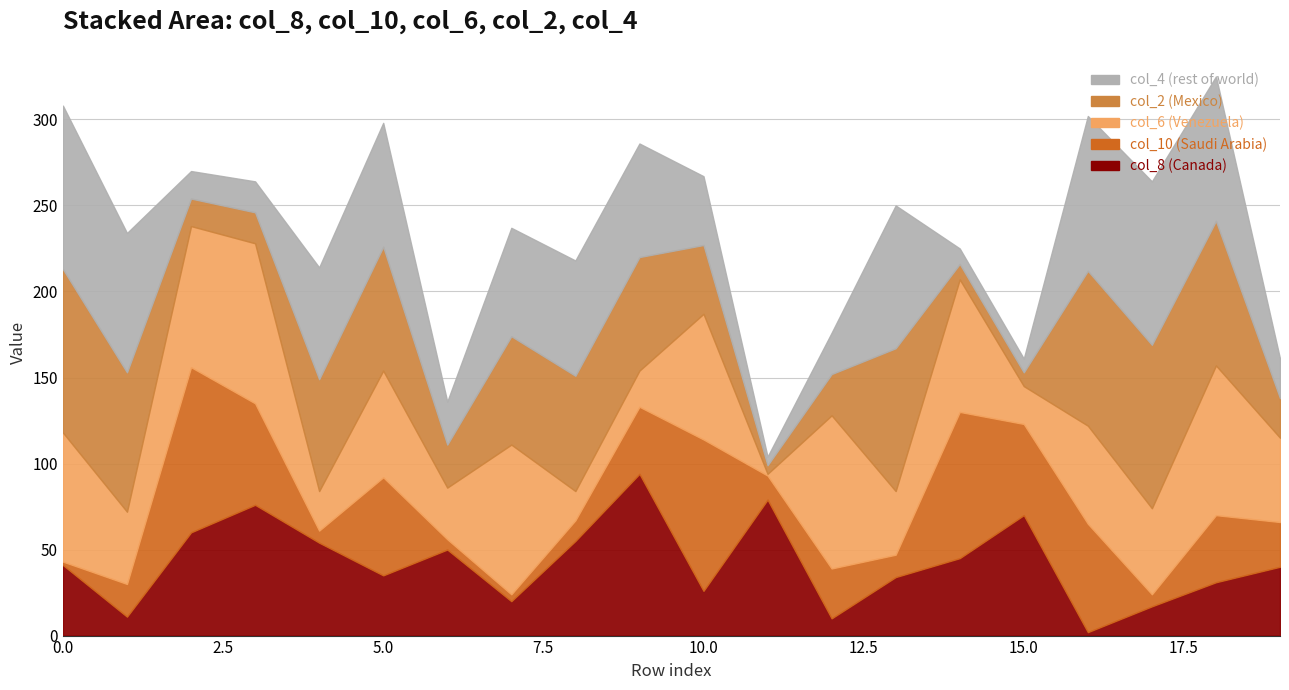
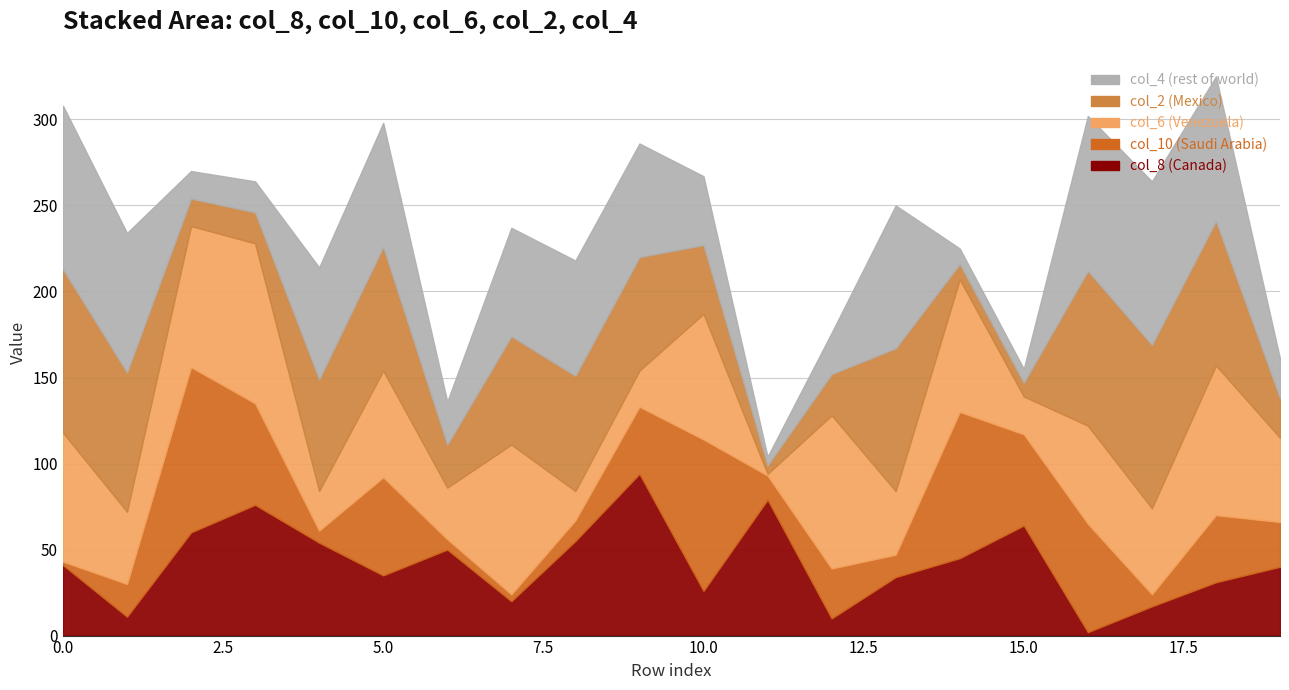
col_8 (Canada), 15.0: 70 -> 64
